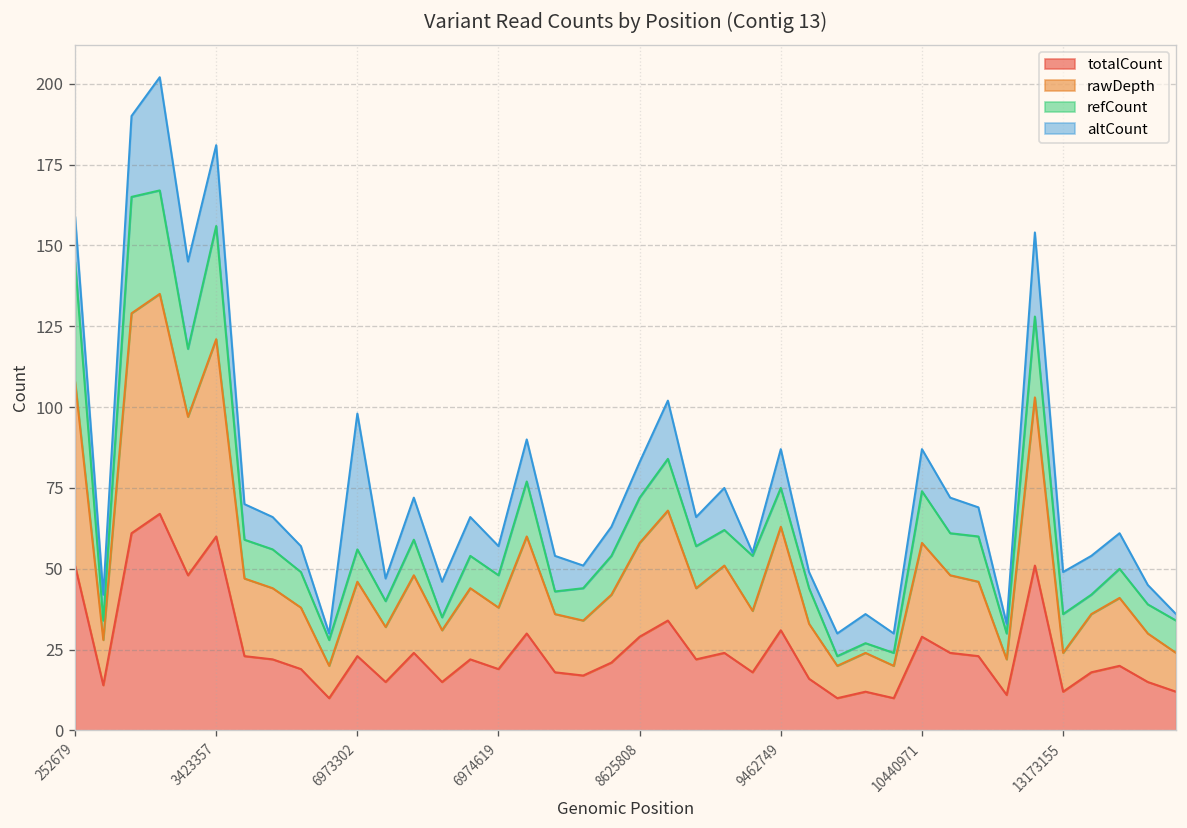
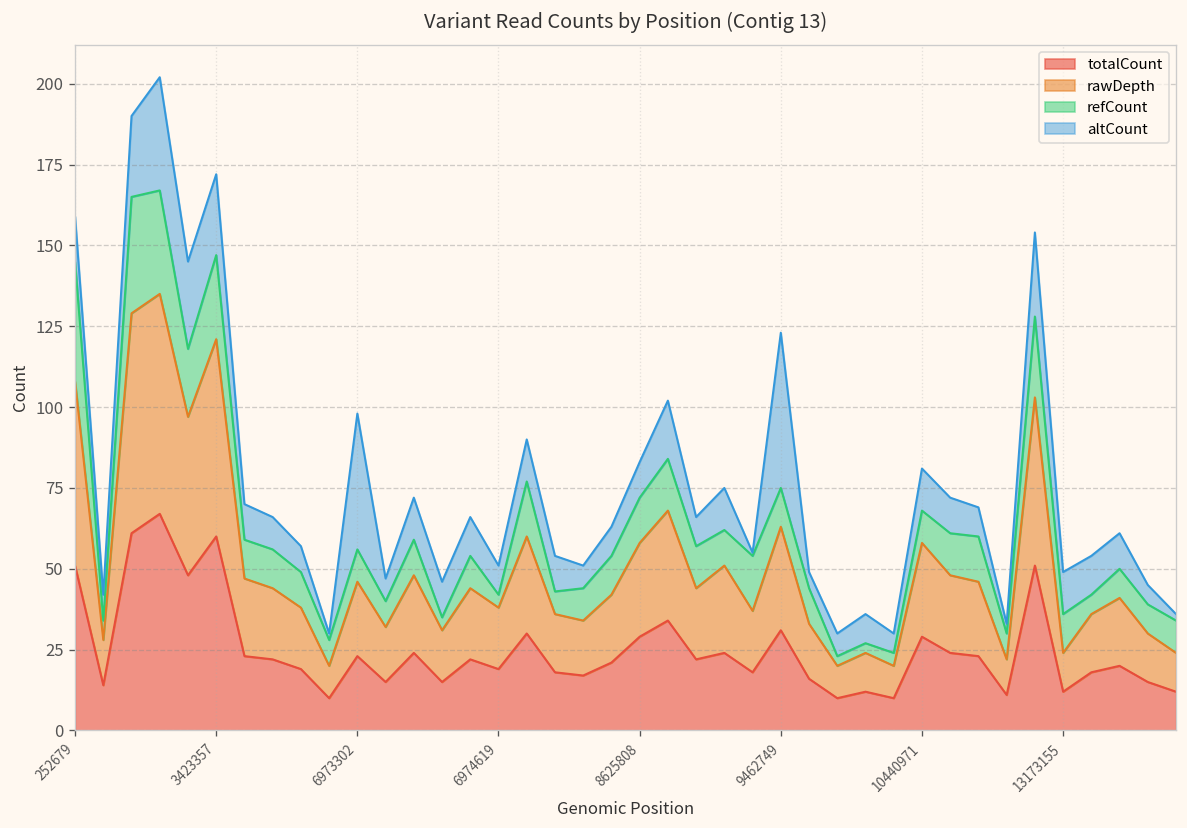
refCount, 3423357: 35 -> 26
refCount, 6974619: 10 -> 4
altCount, 9462749: 12 -> 48
refCount, 10440971: 16 -> 10
